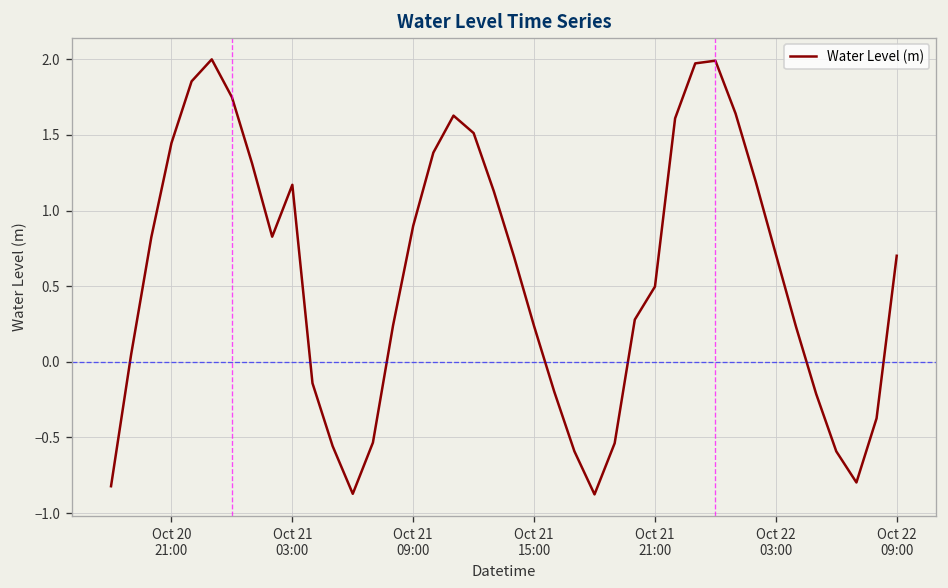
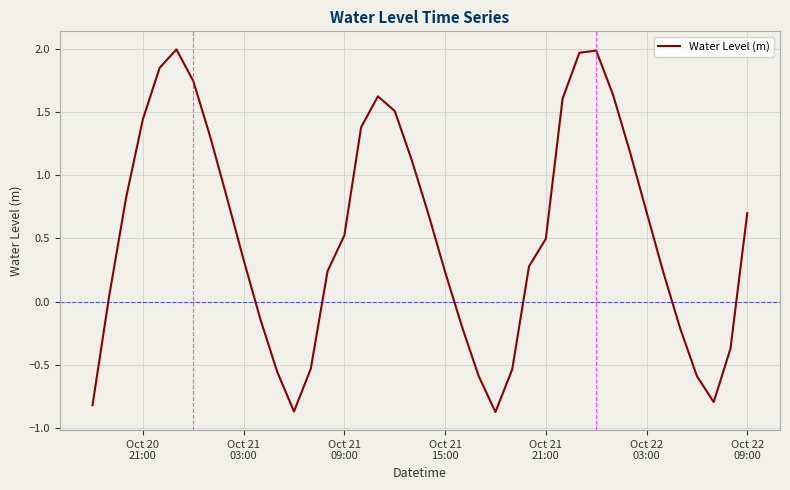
Oct 21 03:00: 1.17 -> 0.33
Oct 21 09:00: 0.90 -> 0.52
